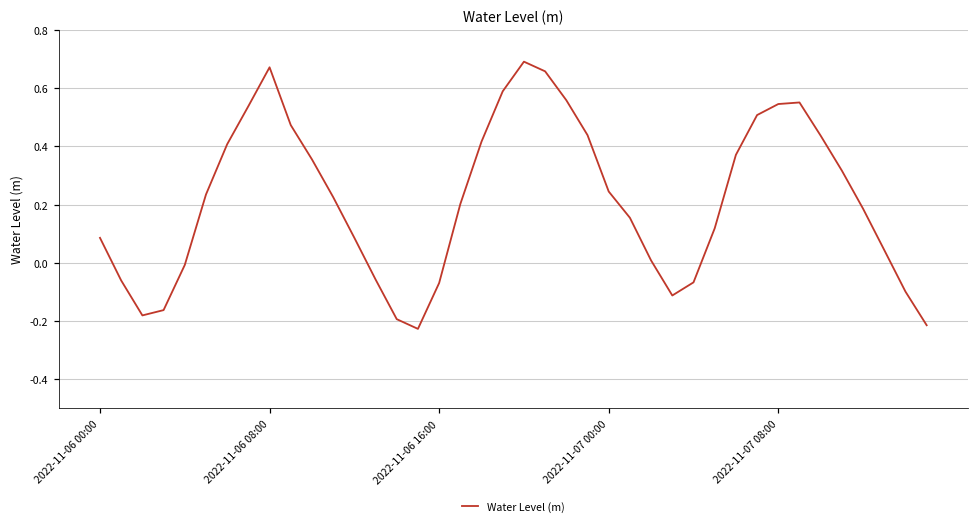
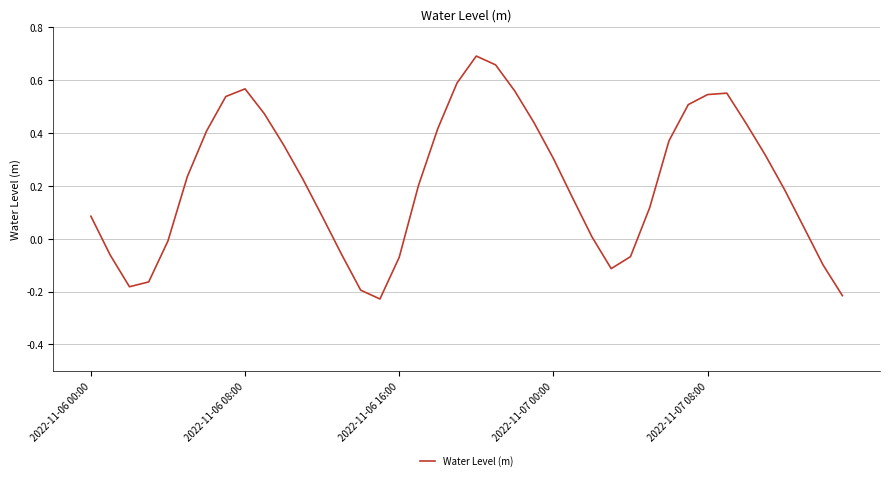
2022-11-06 08:00: 0.67 -> 0.57
2022-11-07 00:00: 0.24 -> 0.30
